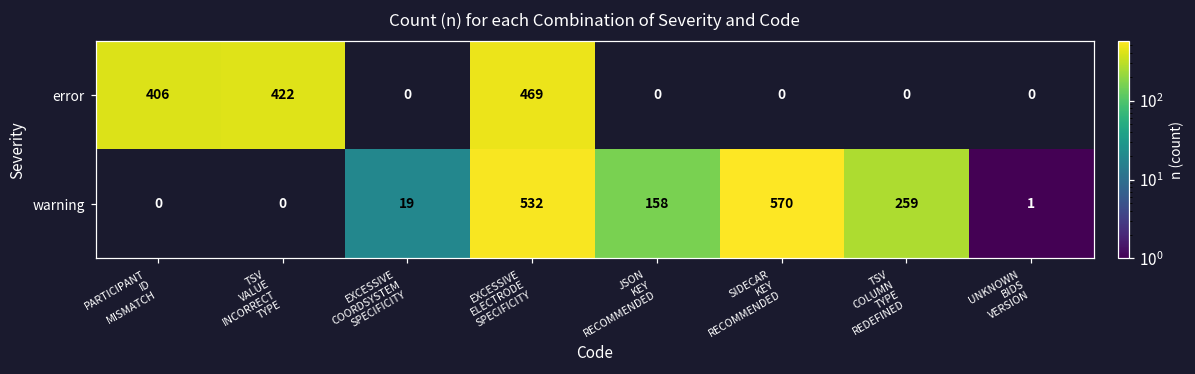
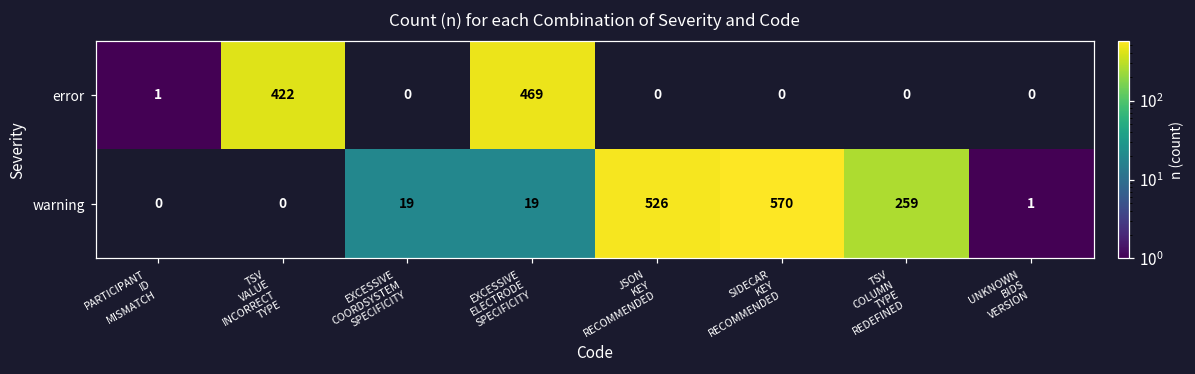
error, PARTICIPANT ID MISMATCH: 406 -> 1
warning, EXCESSIVE ELECTRODE SPECIFICITY: 532 -> 19
warning, JSON KEY RECOMMENDED: 158 -> 526
